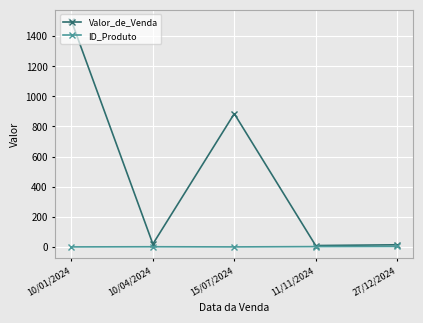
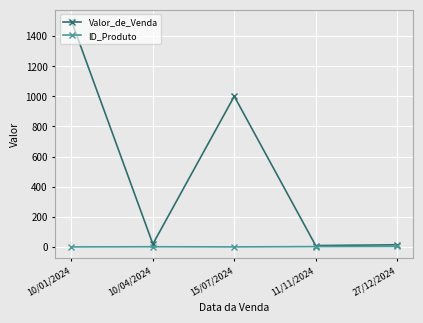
Valor_de_Venda, 15/07/2024: 880 -> 1000
